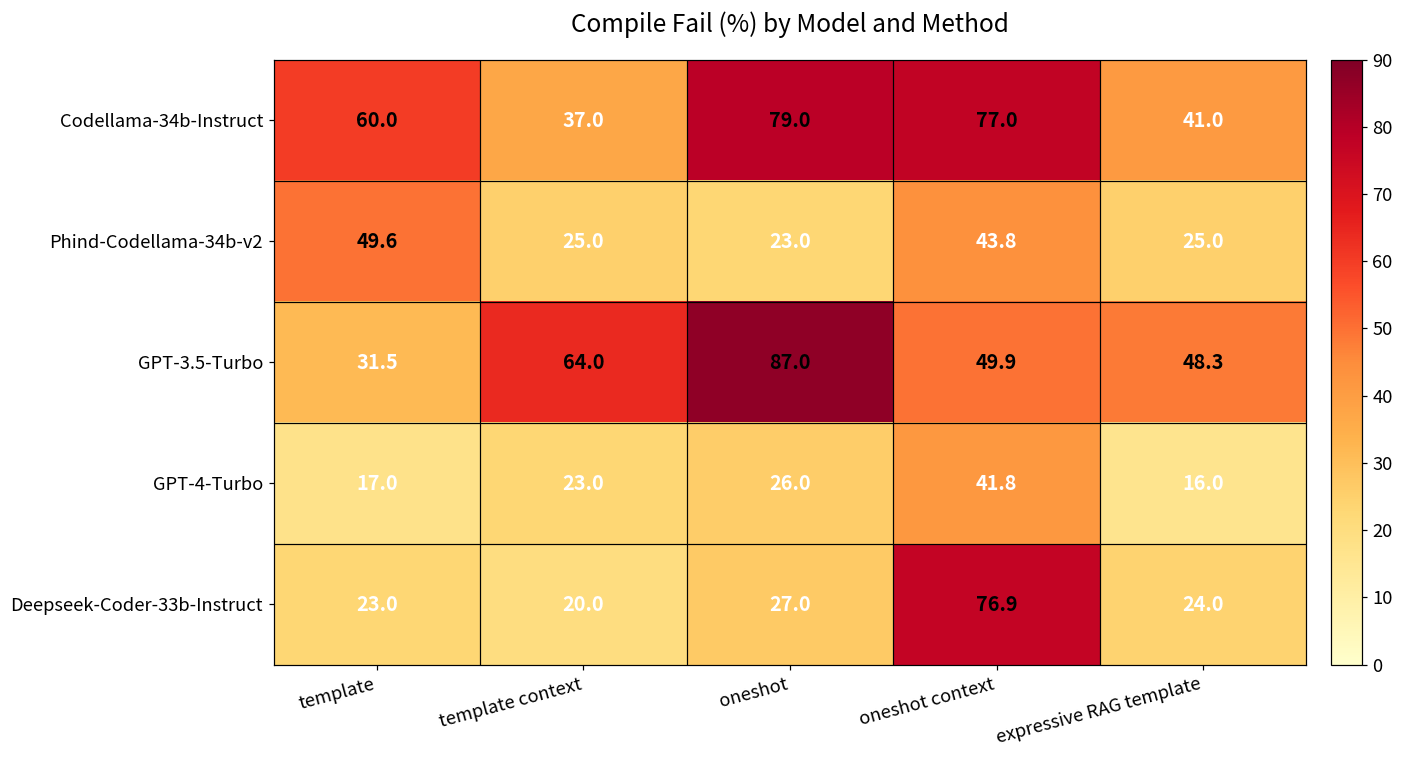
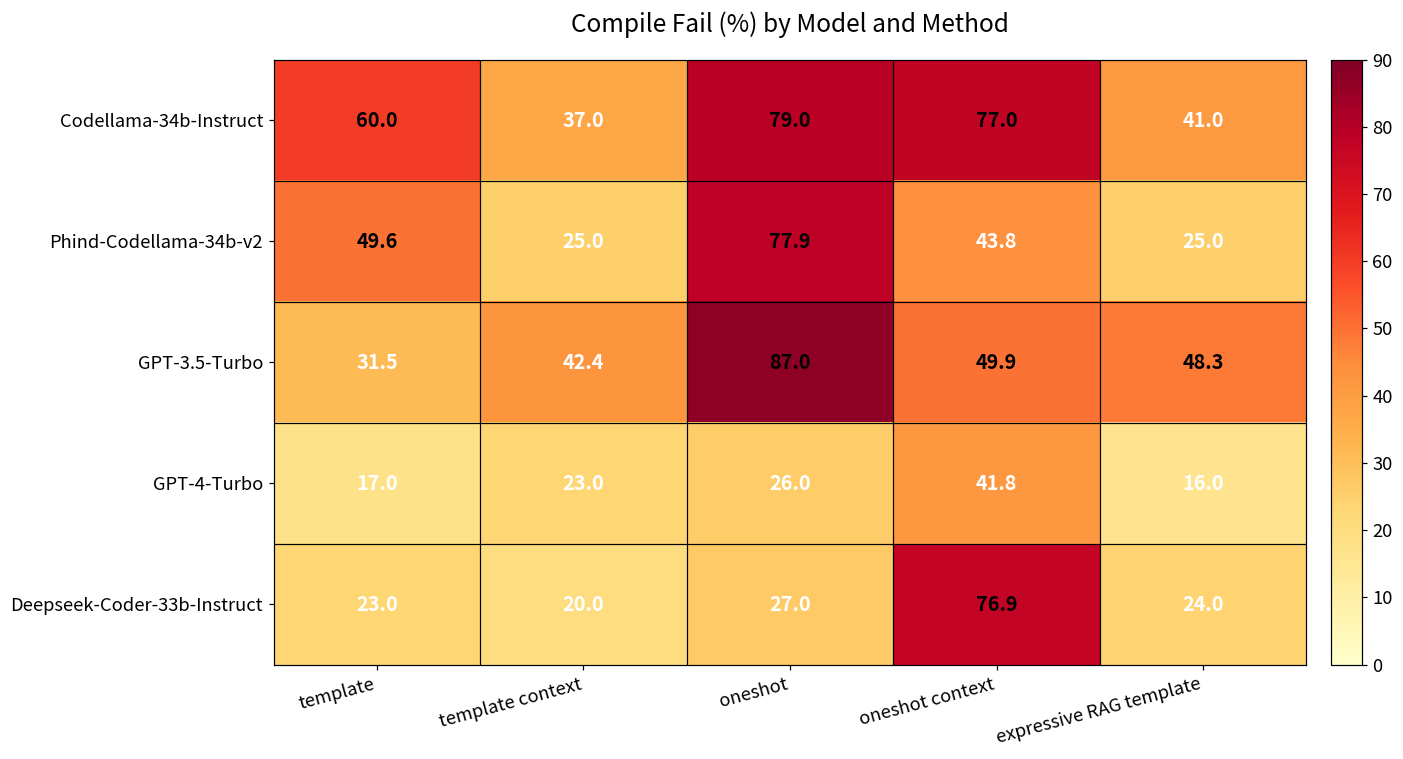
Phind-Codellama-34b-v2, oneshot: 23.0 -> 77.9
GPT-3.5-Turbo, template context: 64.0 -> 42.4
